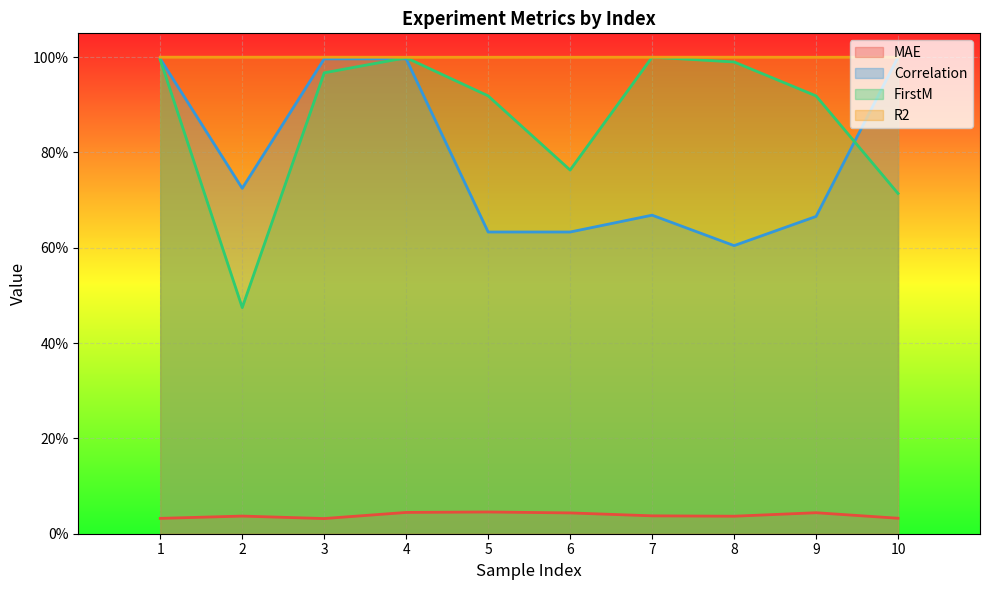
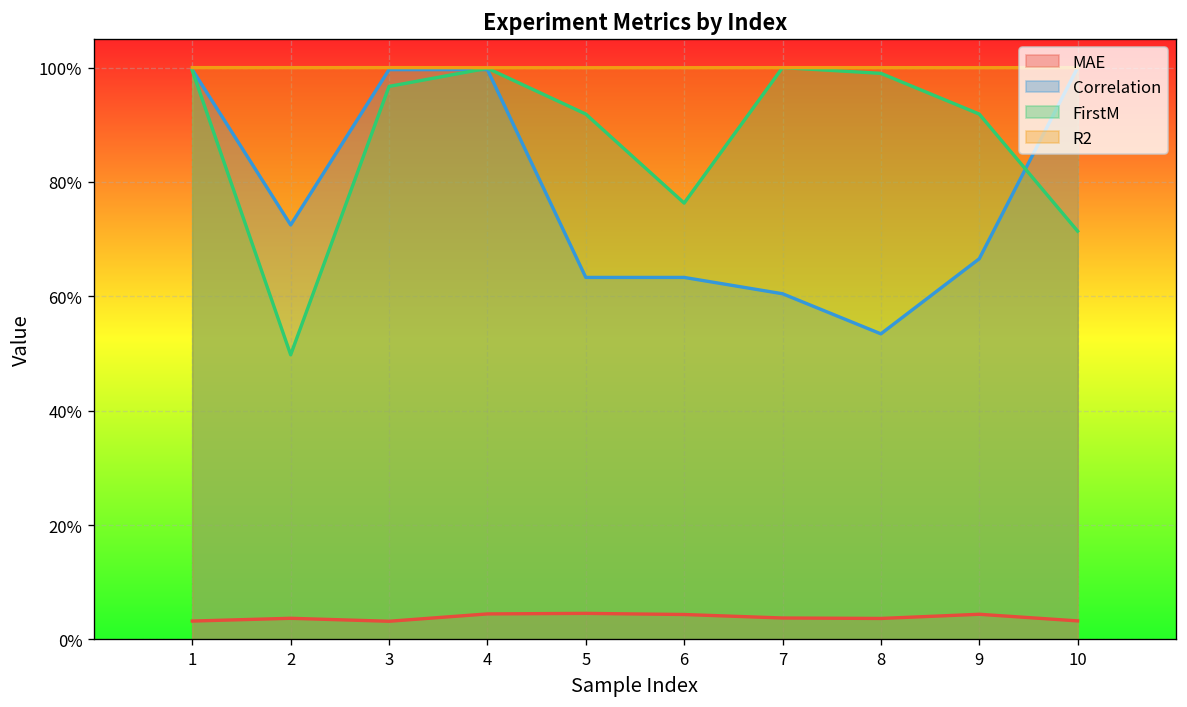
FirstM, 2: 47% -> 50%
Correlation, 7: 67% -> 60%
Correlation, 8: 60% -> 53%
